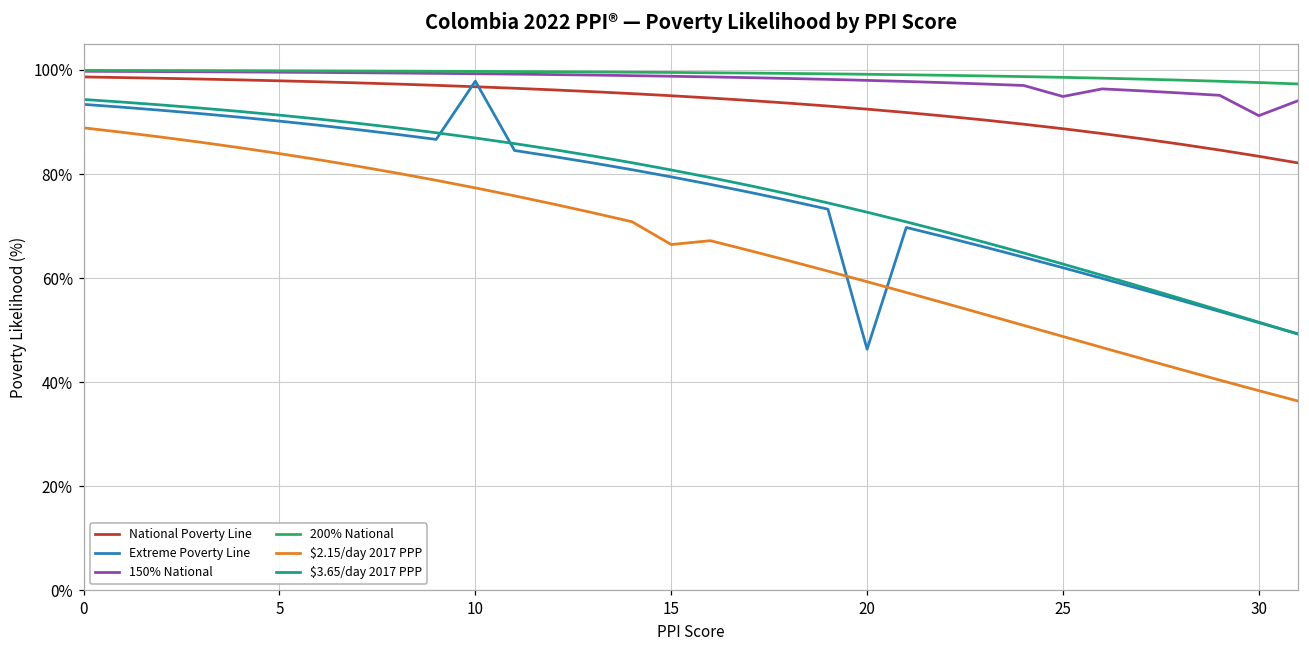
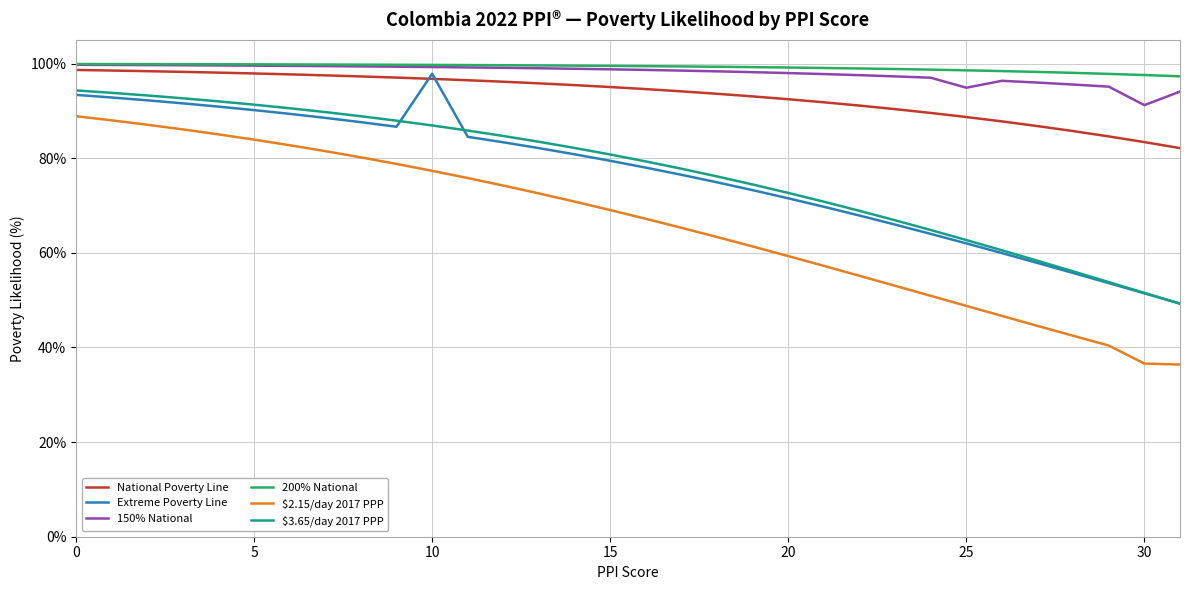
$2.15/day 2017 PPP, 15: 66% -> 69%
Extreme Poverty Line, 20: 46% -> 72%
$2.15/day 2017 PPP, 30: 38% -> 37%
